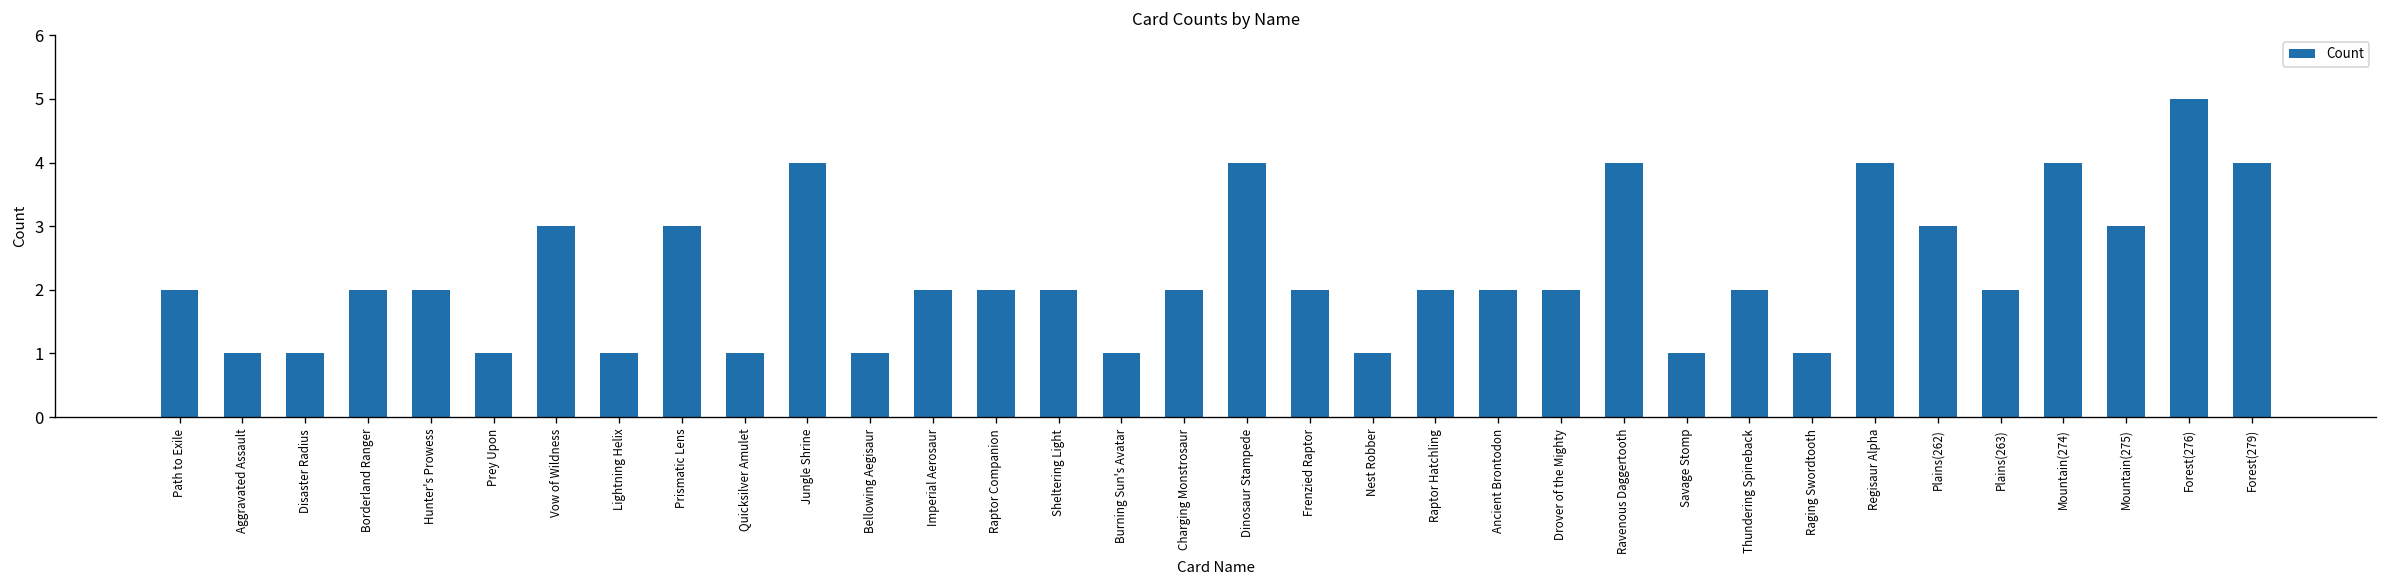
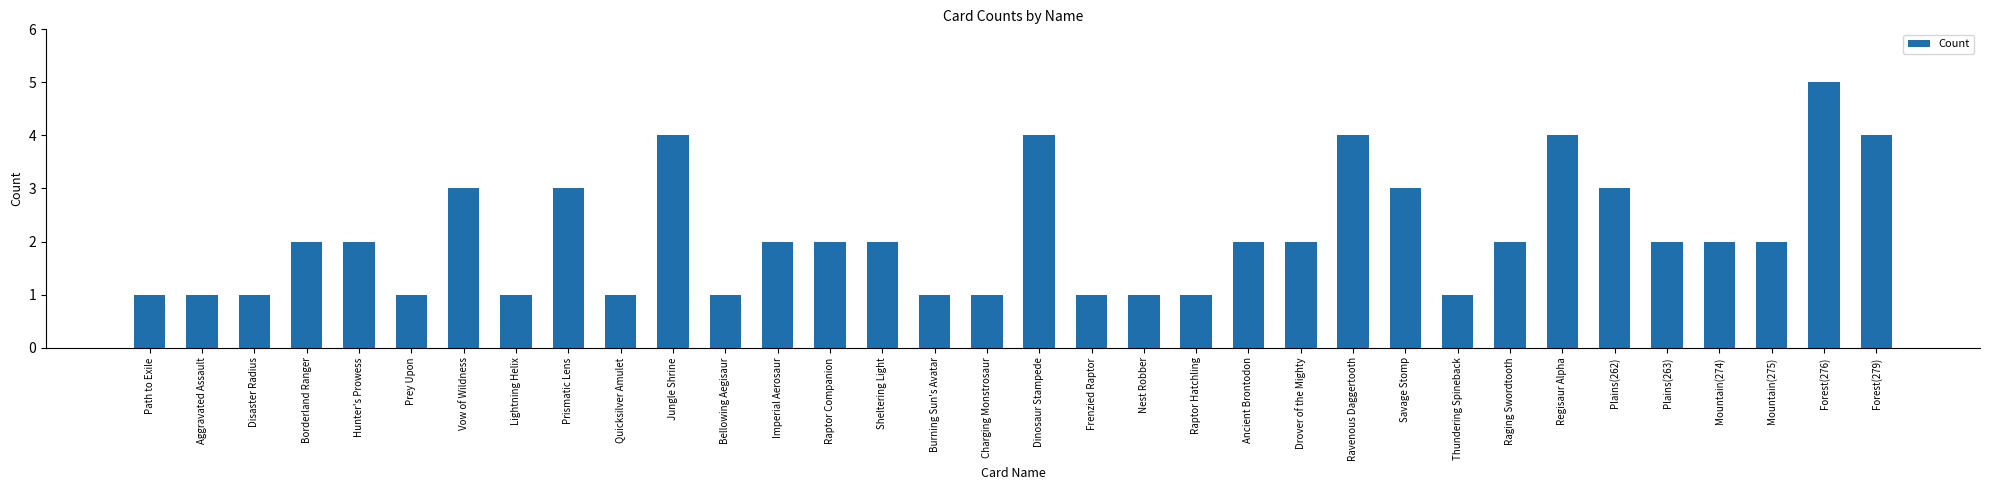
Path to Exile: 2 -> 1
Charging Monstrosaur: 2 -> 1
Frenzied Raptor: 2 -> 1
Raptor Hatchling: 2 -> 1
Savage Stomp: 1 -> 3
Thundering Spineback: 2 -> 1
Raging Swordtooth: 1 -> 2
Mountain(274): 4 -> 2
Mountain(275): 3 -> 2
